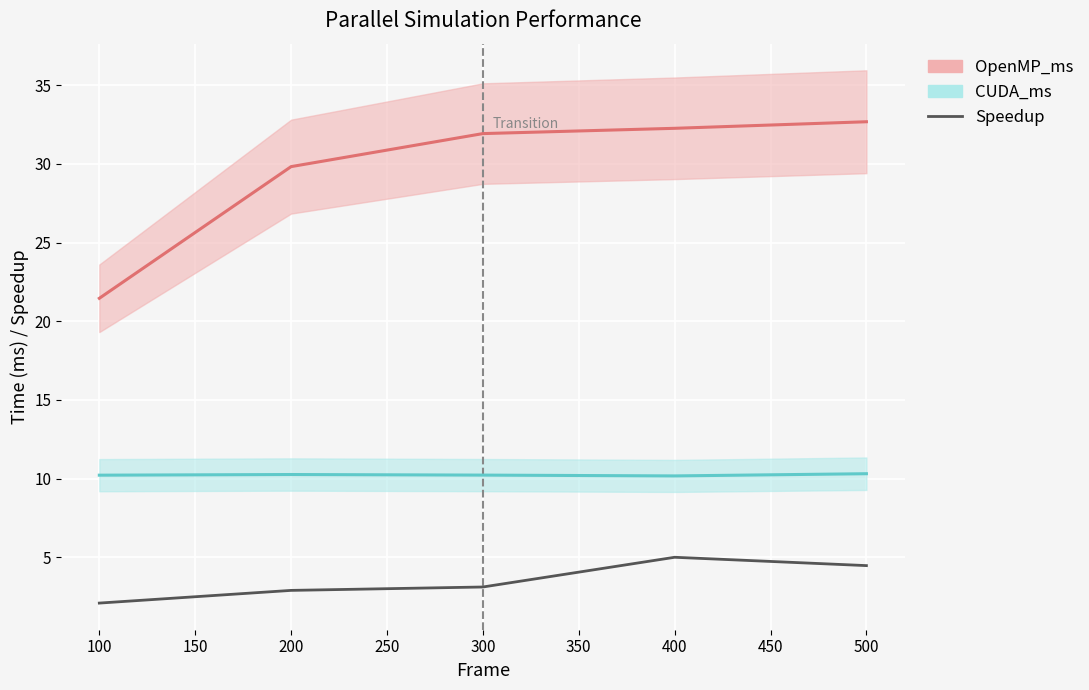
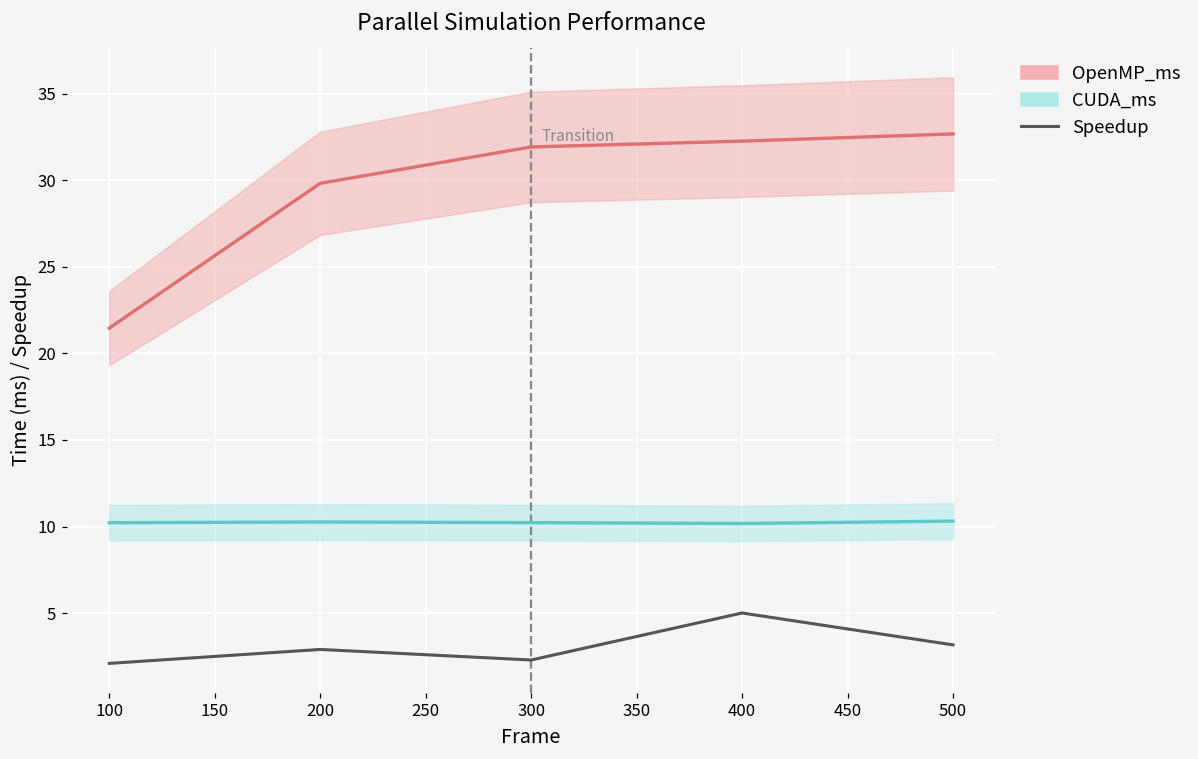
Speedup, 300: 3.1 -> 2.3
Speedup, 500: 4.5 -> 3.2
